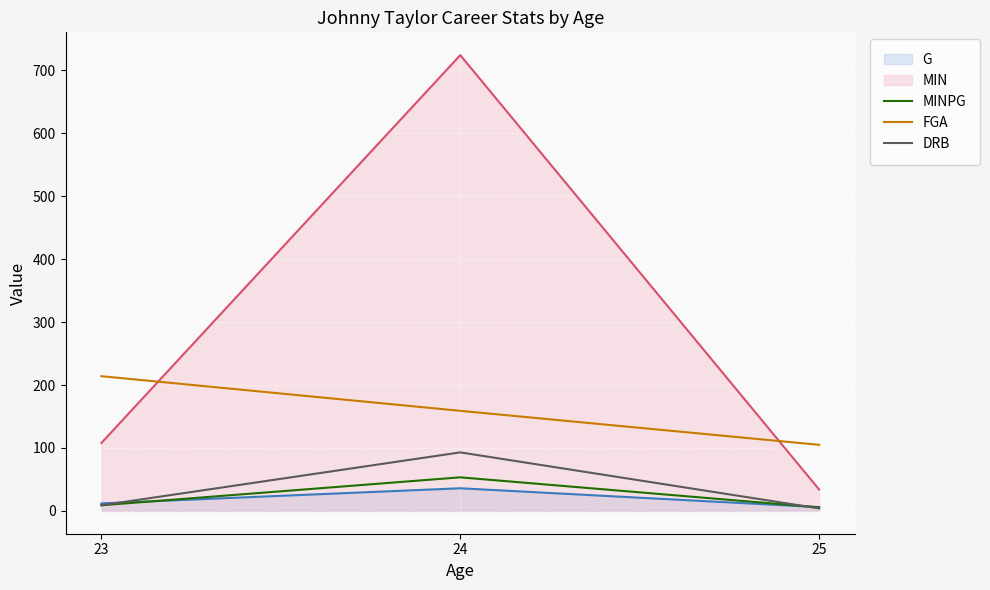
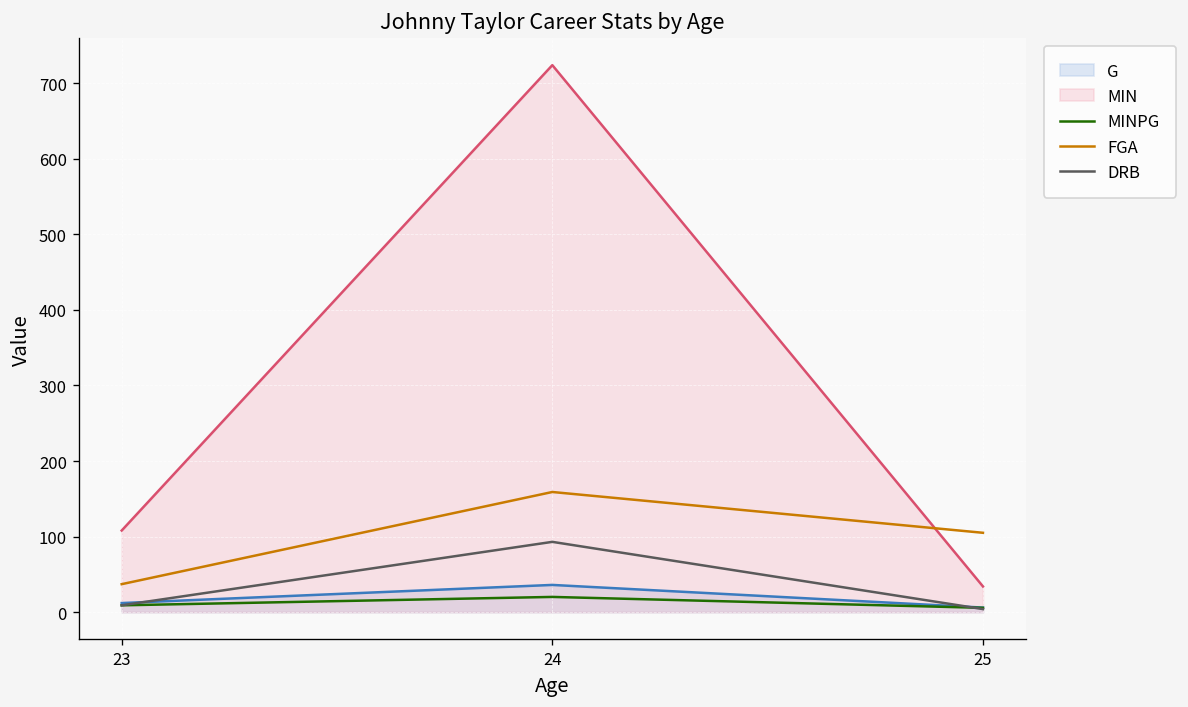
FGA, 23: 210 -> 40
MINPG, 24: 50 -> 20
